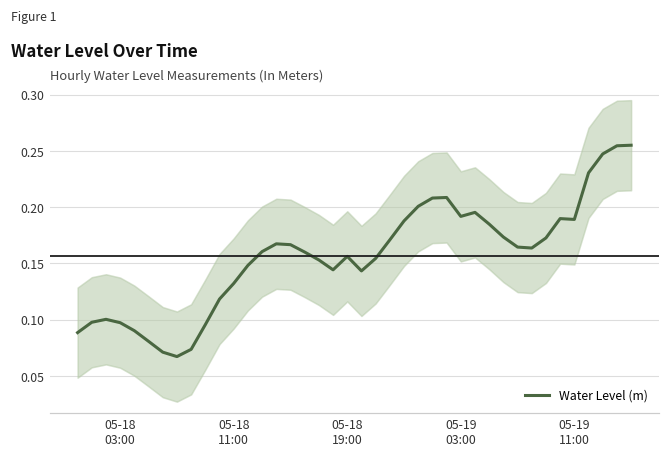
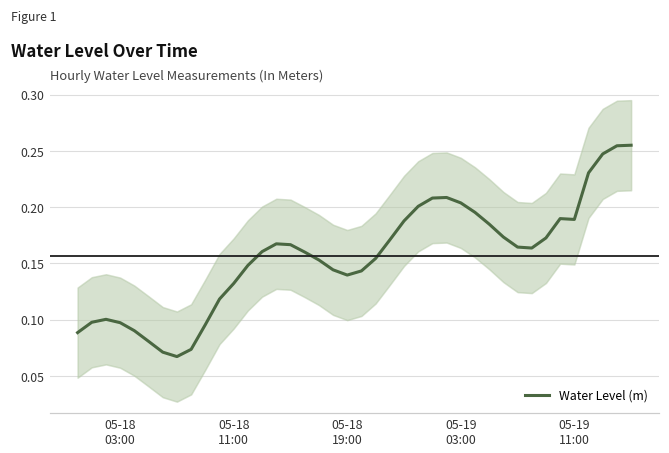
Water Level (m), 05-18 19:00: 0.156 -> 0.140
Water Level (m), 05-19 03:00: 0.192 -> 0.204
